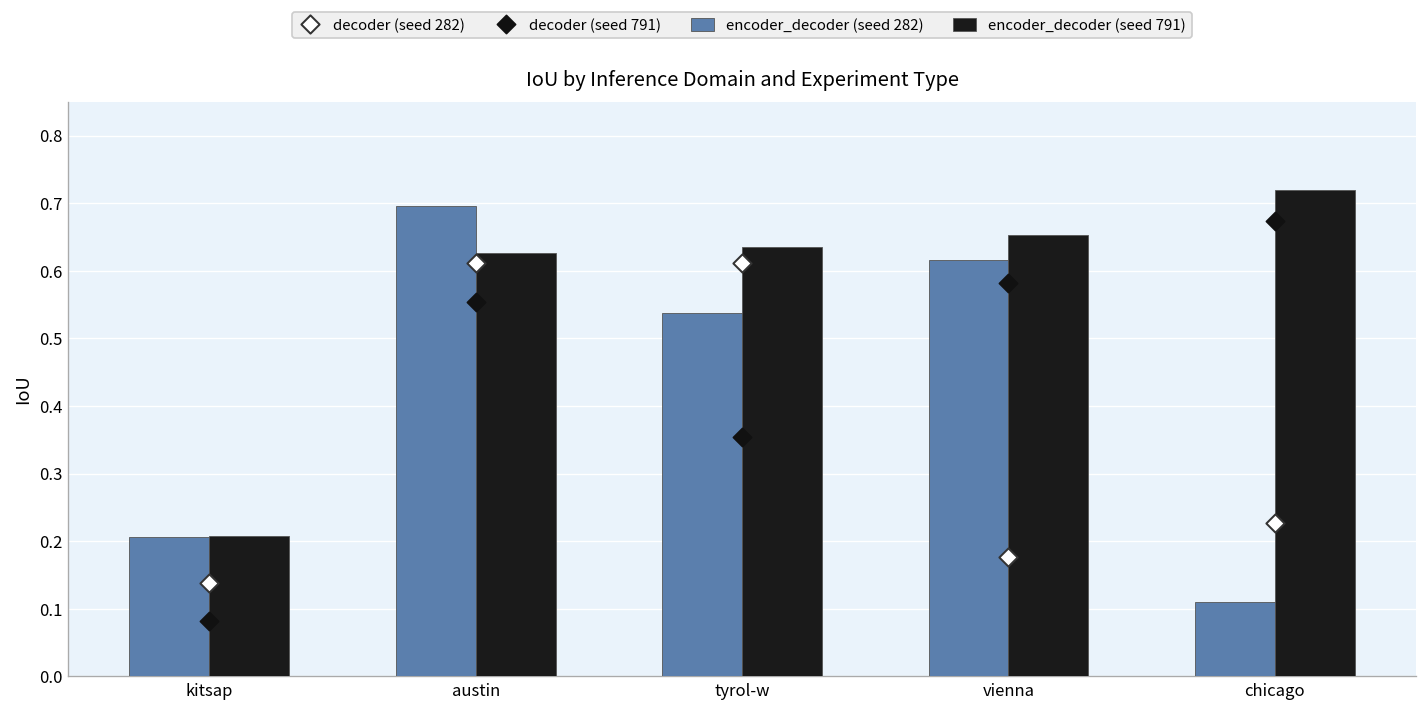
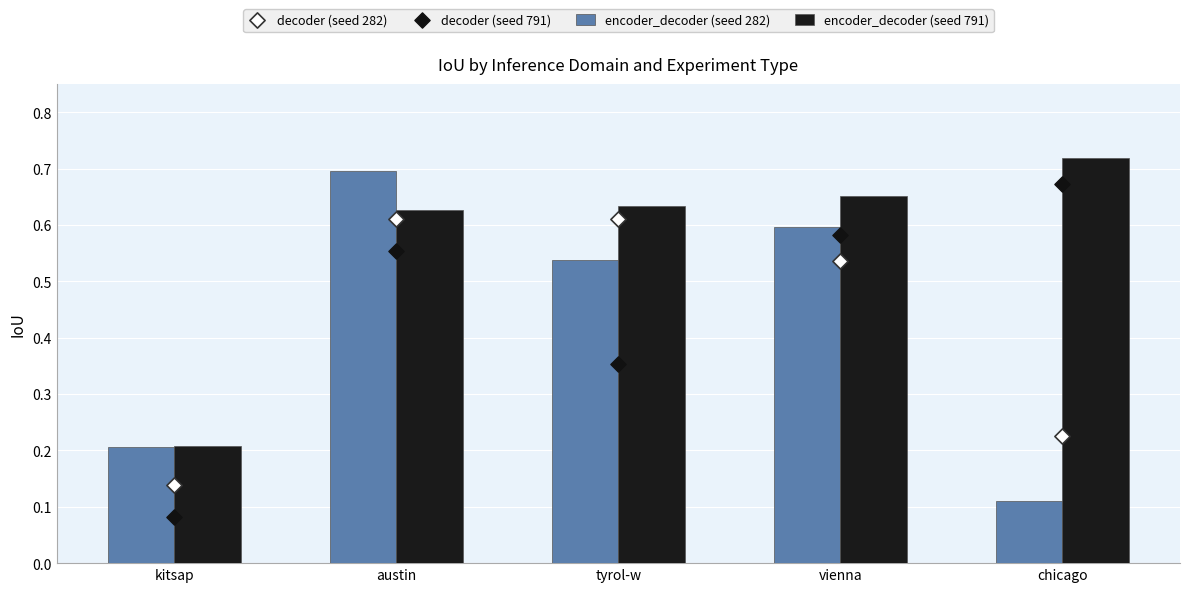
encoder_decoder (seed 282), vienna: 0.62 -> 0.60
decoder (seed 282), vienna: 0.18 -> 0.54
